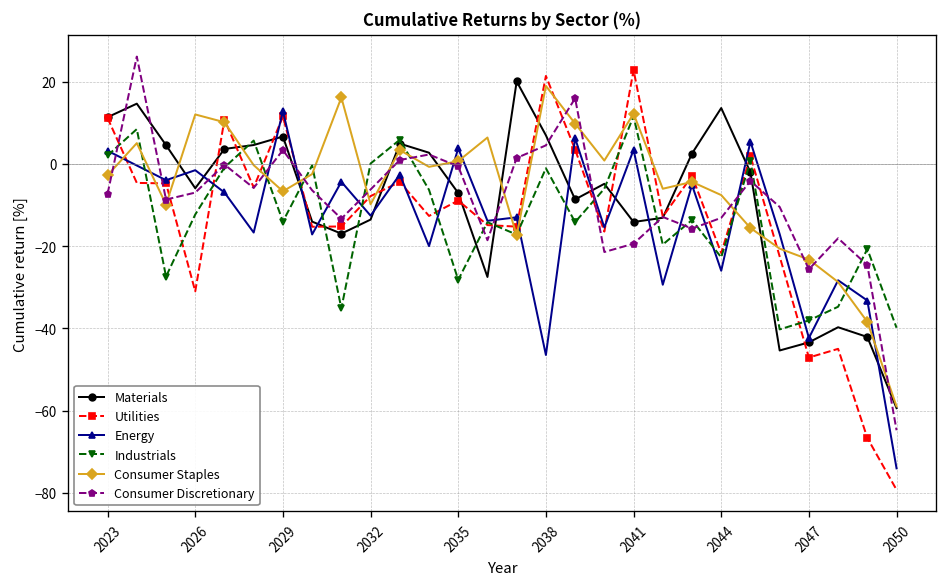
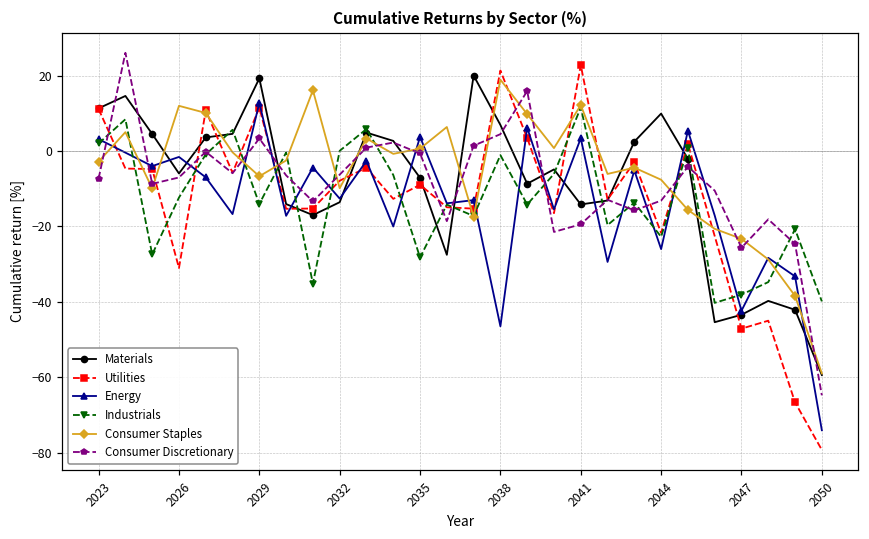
Materials, 2029: 7 -> 19
Materials, 2044: 14 -> 10
